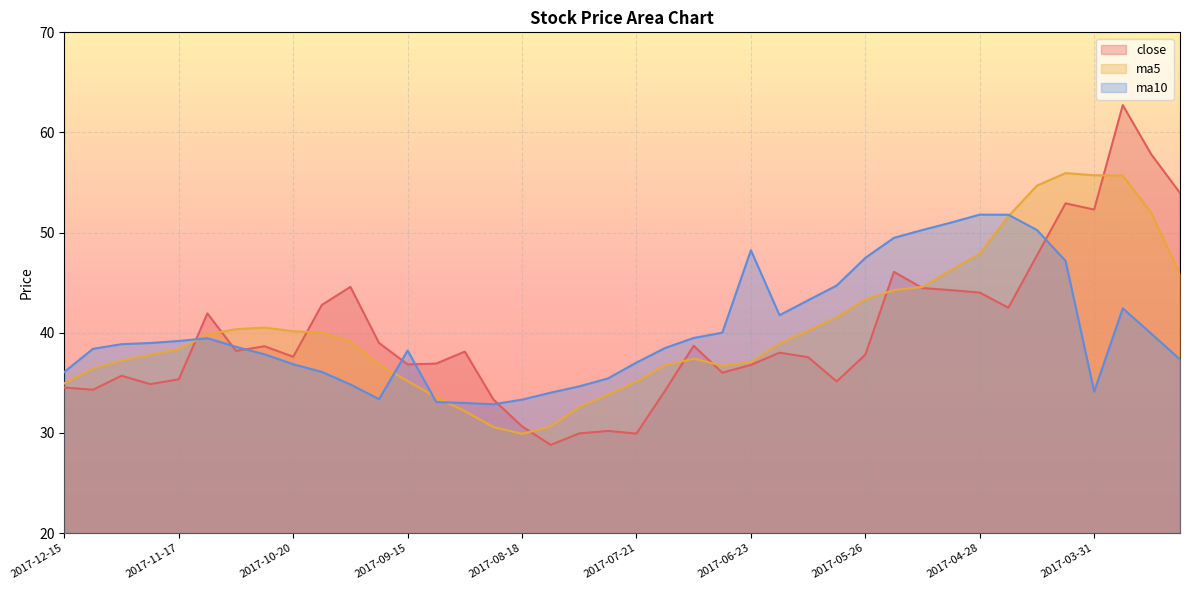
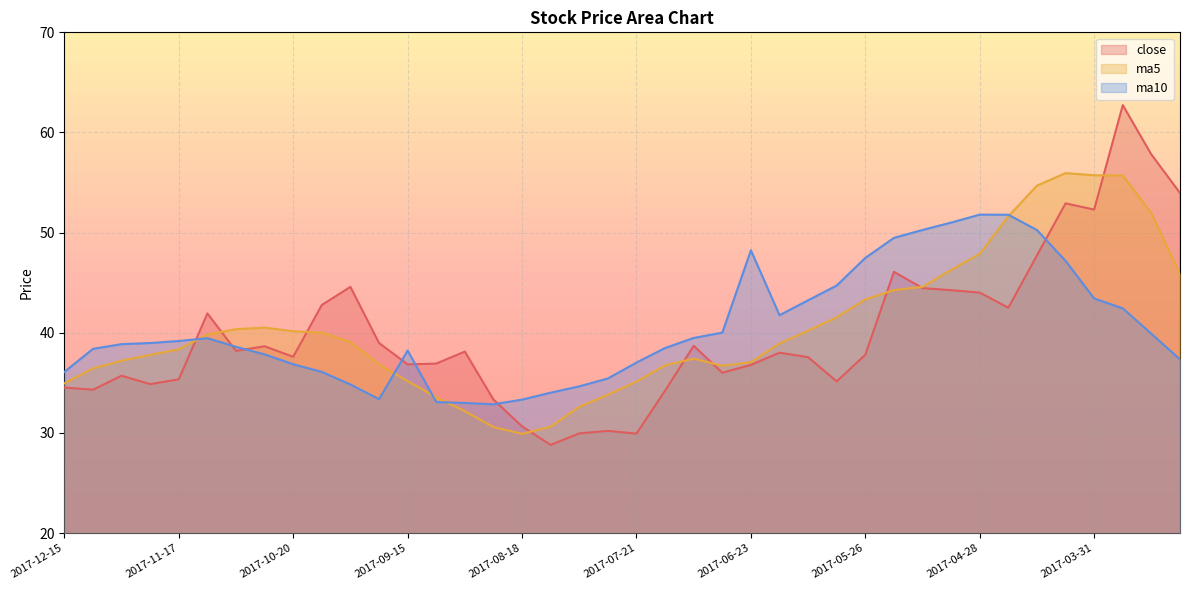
ma10, 2017-03-31: 34.1 -> 43.4
